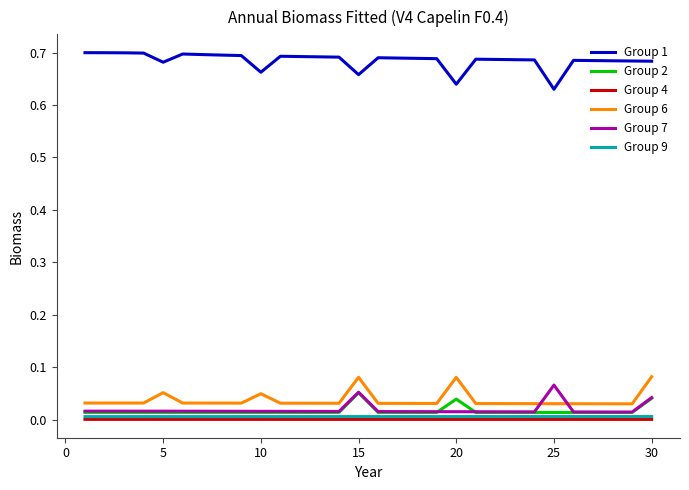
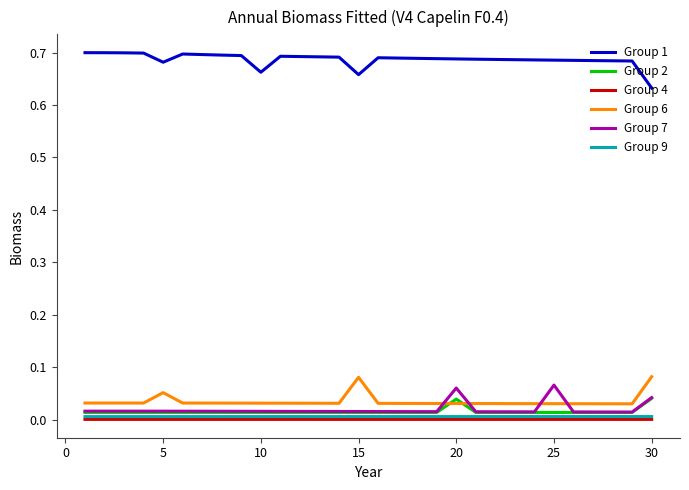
Group 6, 10: 0.05 -> 0.03
Group 2, 15: 0.05 -> 0.01
Group 7, 15: 0.05 -> 0.02
Group 1, 20: 0.64 -> 0.69
Group 6, 20: 0.08 -> 0.03
Group 7, 20: 0.01 -> 0.06
Group 1, 25: 0.63 -> 0.69
Group 1, 30: 0.68 -> 0.63
